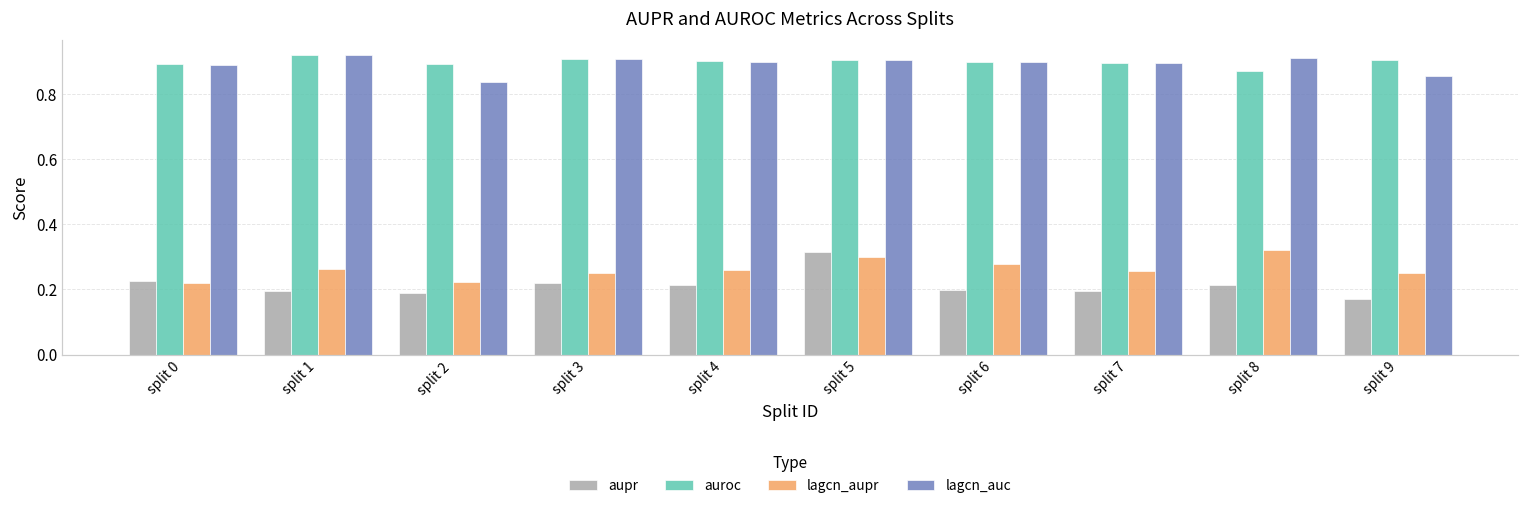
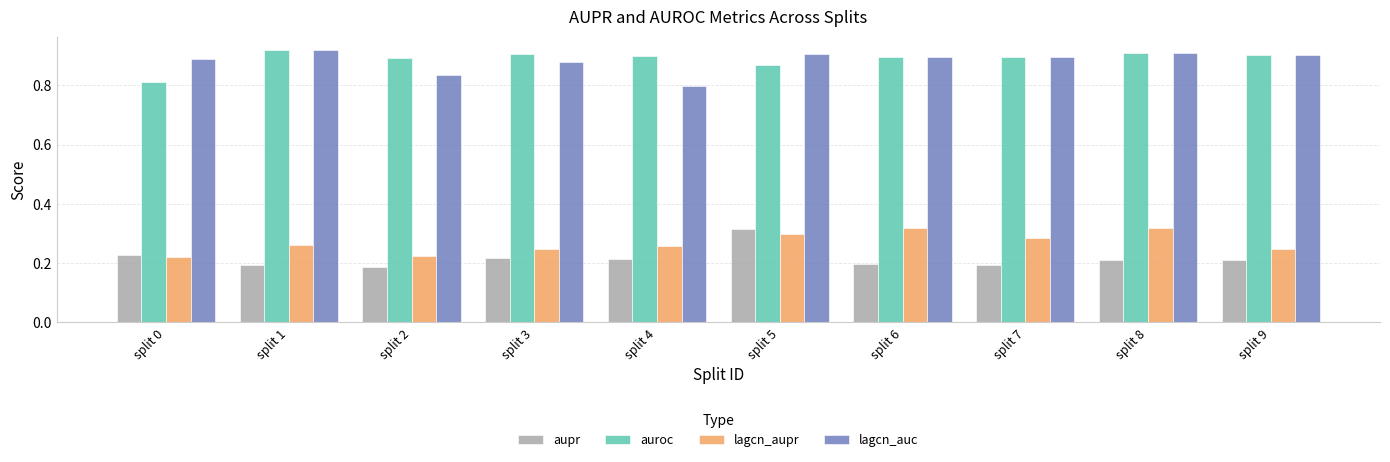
auroc, split 0: 0.89 -> 0.81
lagcn_auc, split 3: 0.91 -> 0.88
lagcn_auc, split 4: 0.90 -> 0.80
auroc, split 5: 0.91 -> 0.87
lagcn_aupr, split 6: 0.28 -> 0.32
lagcn_aupr, split 7: 0.26 -> 0.28
auroc, split 8: 0.87 -> 0.91
aupr, split 9: 0.17 -> 0.21
lagcn_auc, split 9: 0.85 -> 0.90
